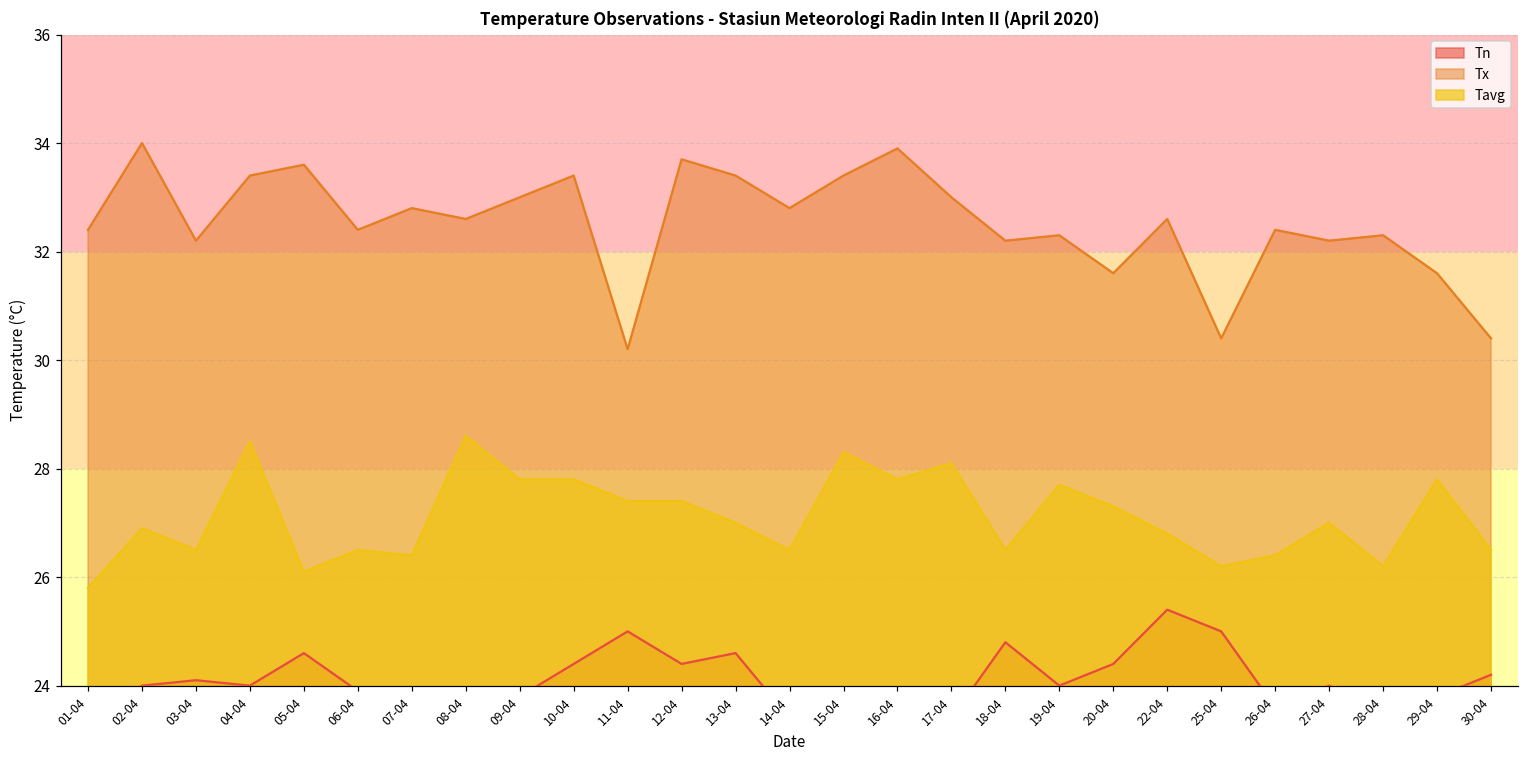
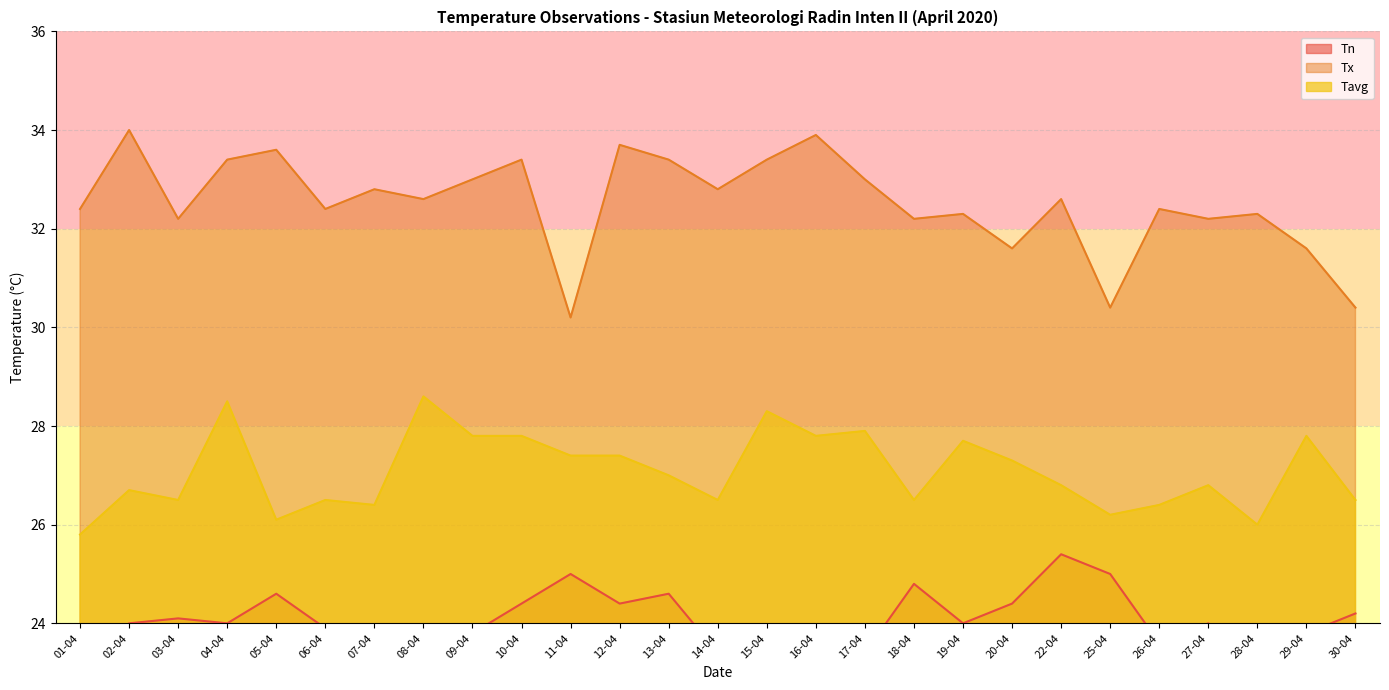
Tavg, 02-04: 26.9 -> 26.7
Tavg, 17-04: 28.1 -> 27.9
Tavg, 27-04: 27.0 -> 26.8
Tavg, 28-04: 26.2 -> 26.0
